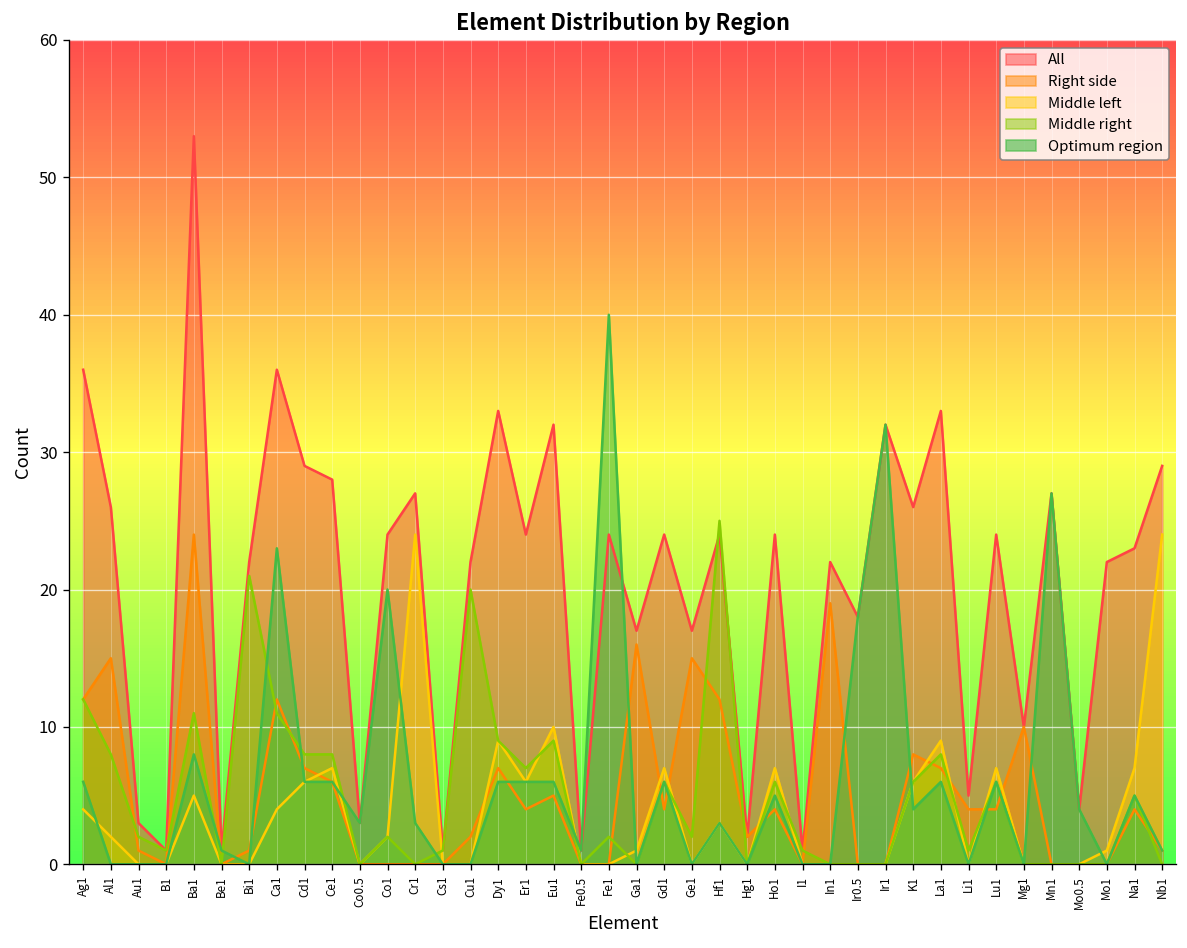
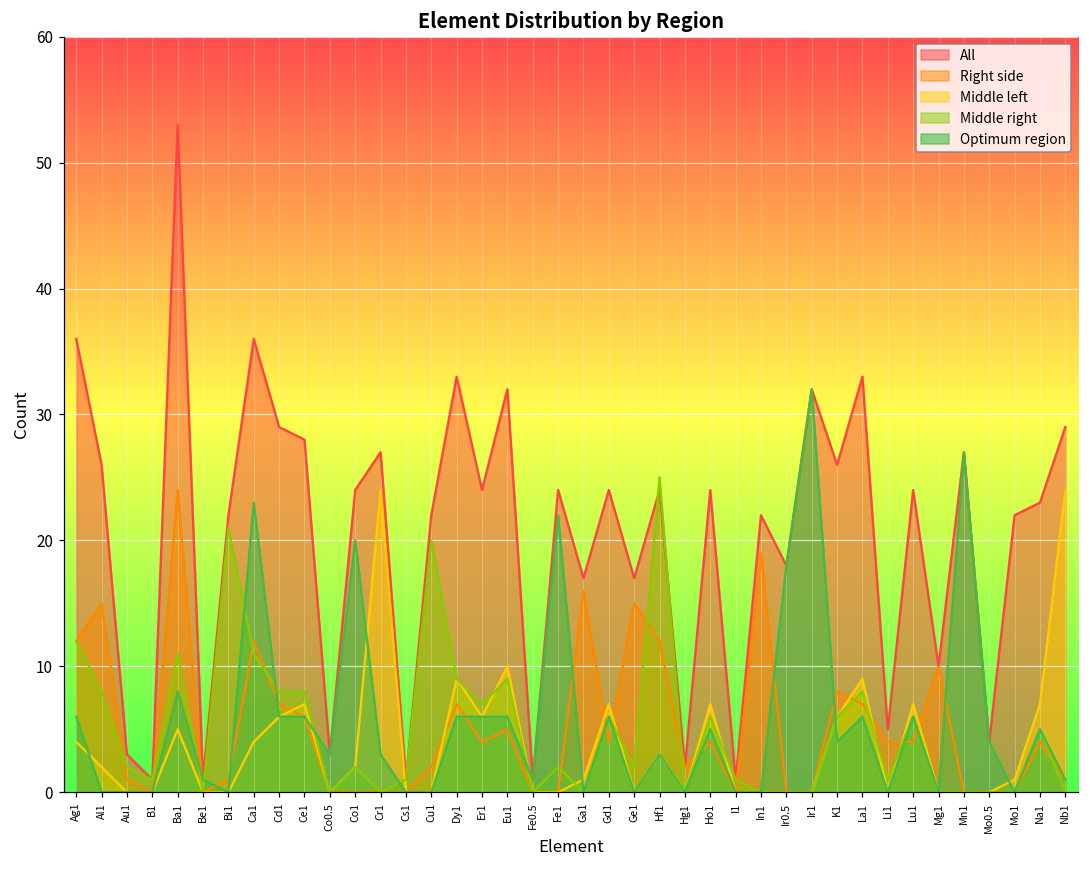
Optimum region, Fe1: 40 -> 22
